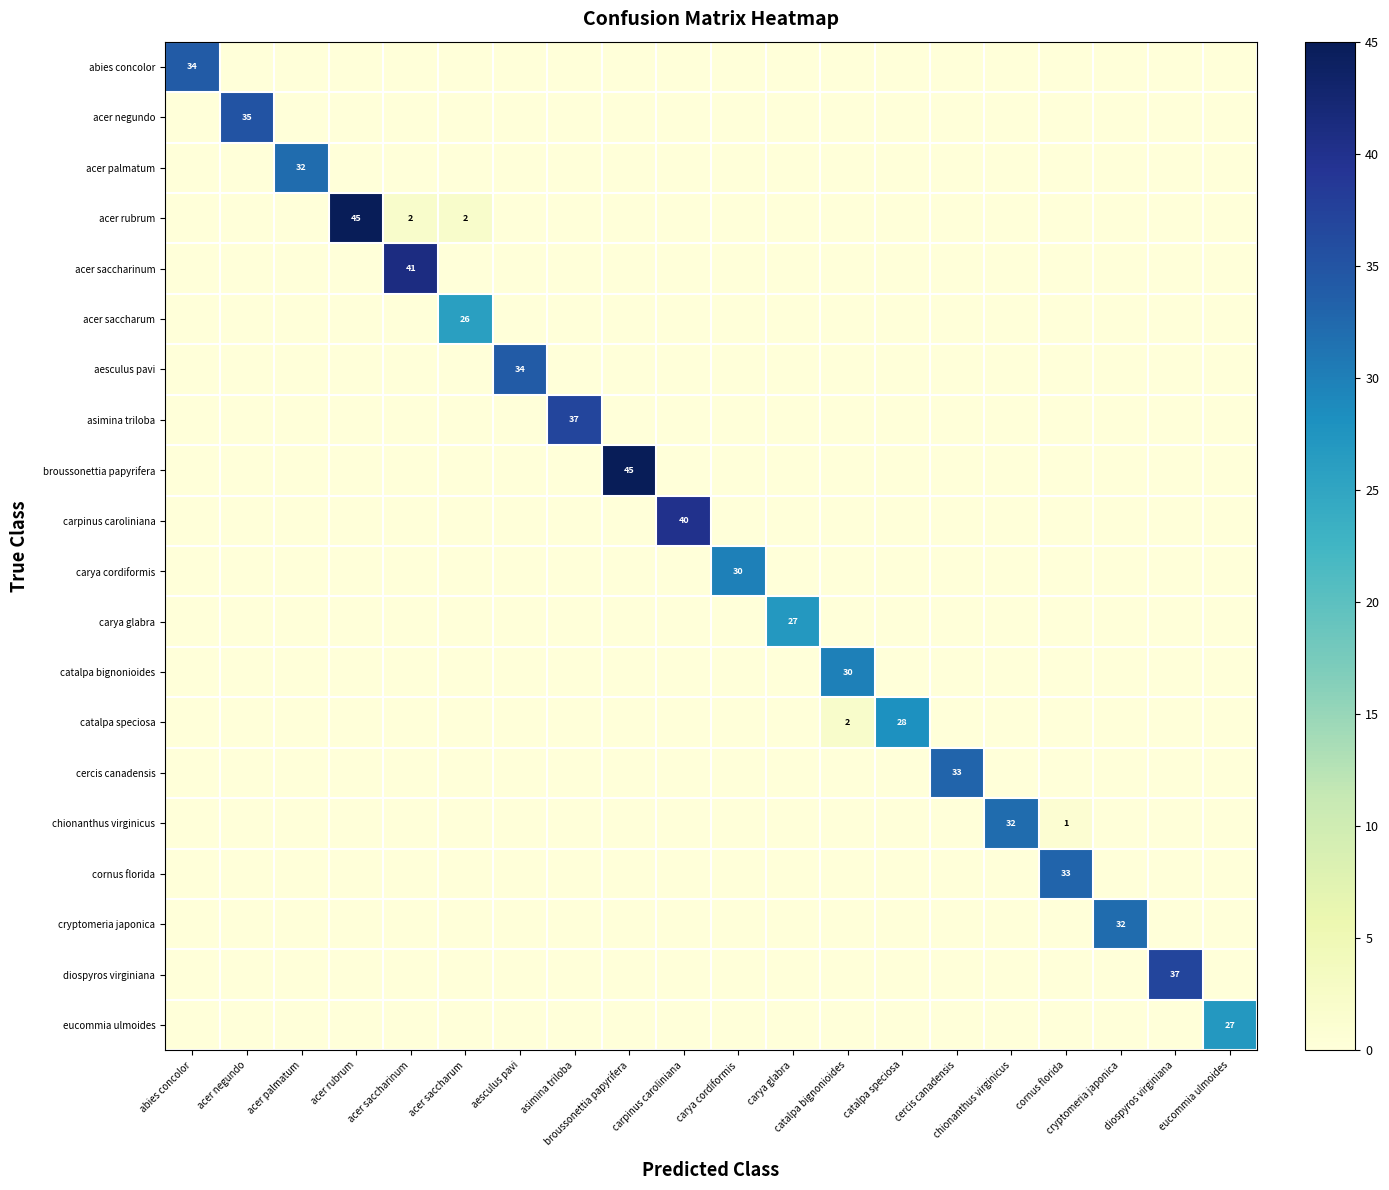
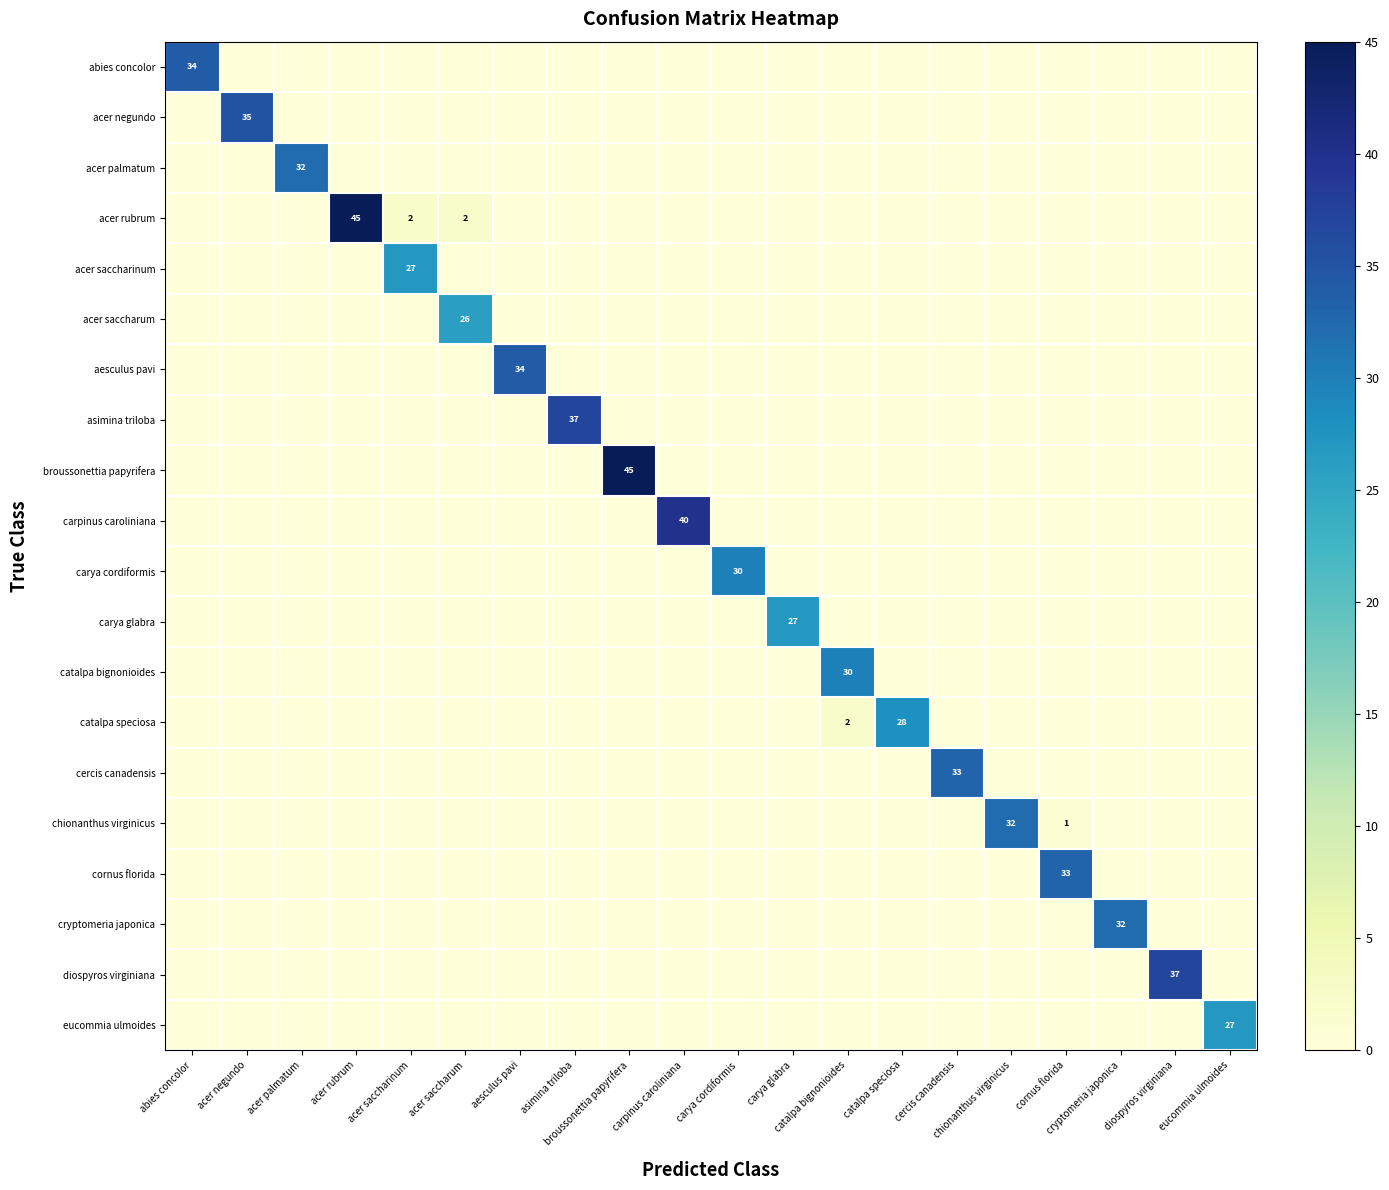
acer saccharinum, acer saccharinum: 41 -> 27
